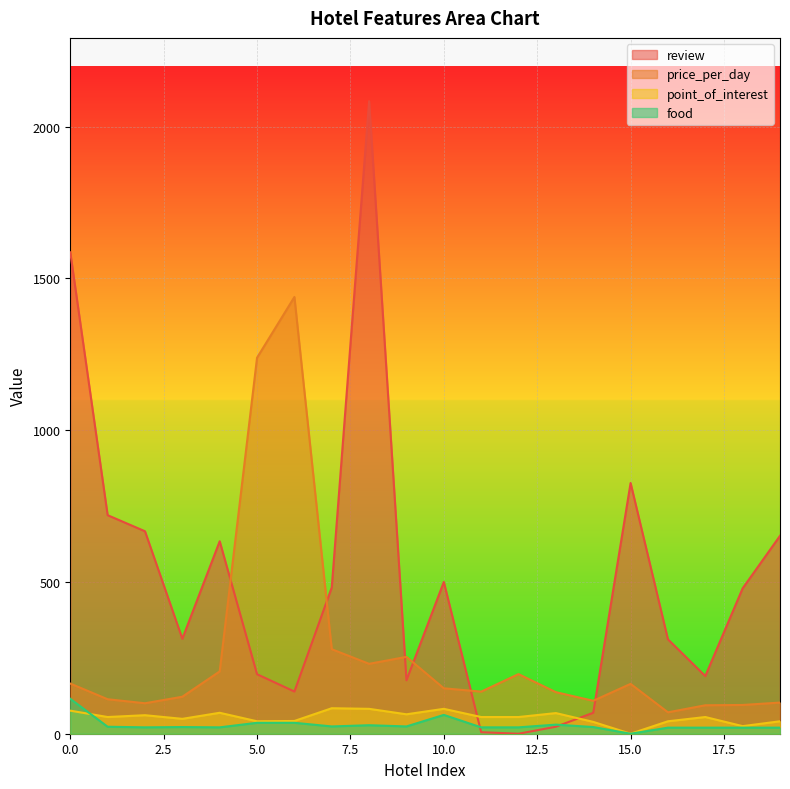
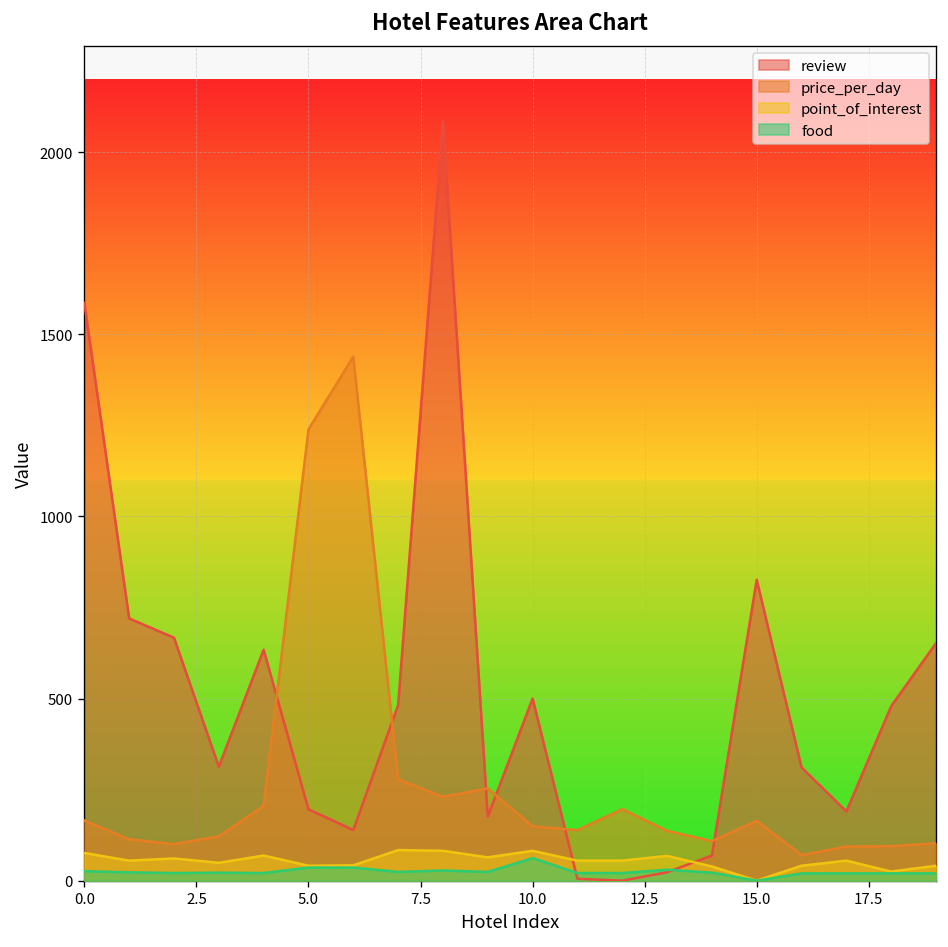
food, 0.0: 120 -> 30
